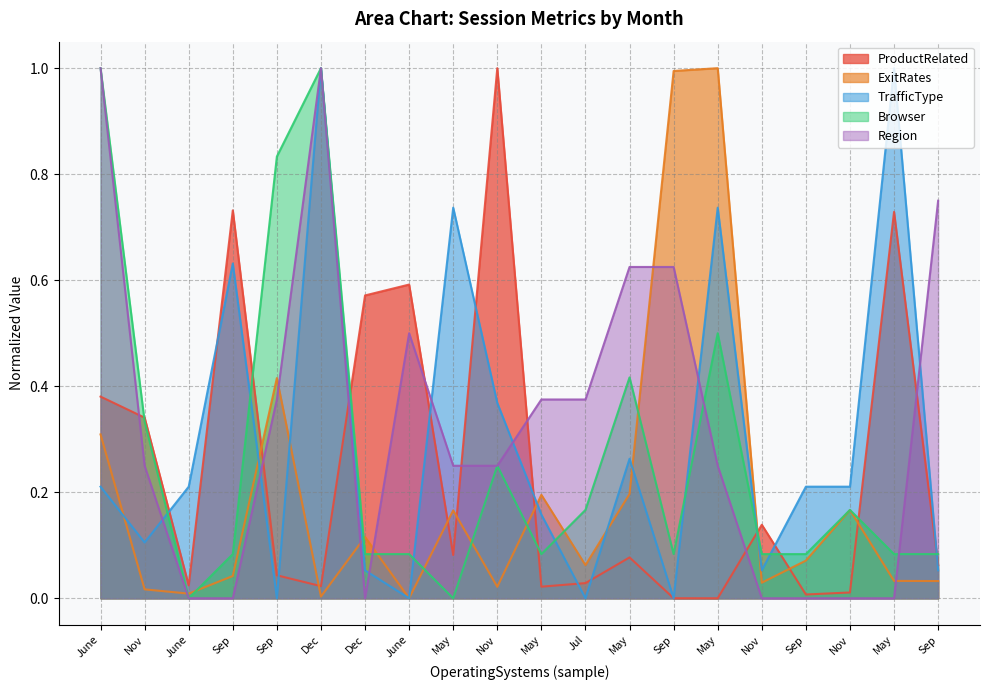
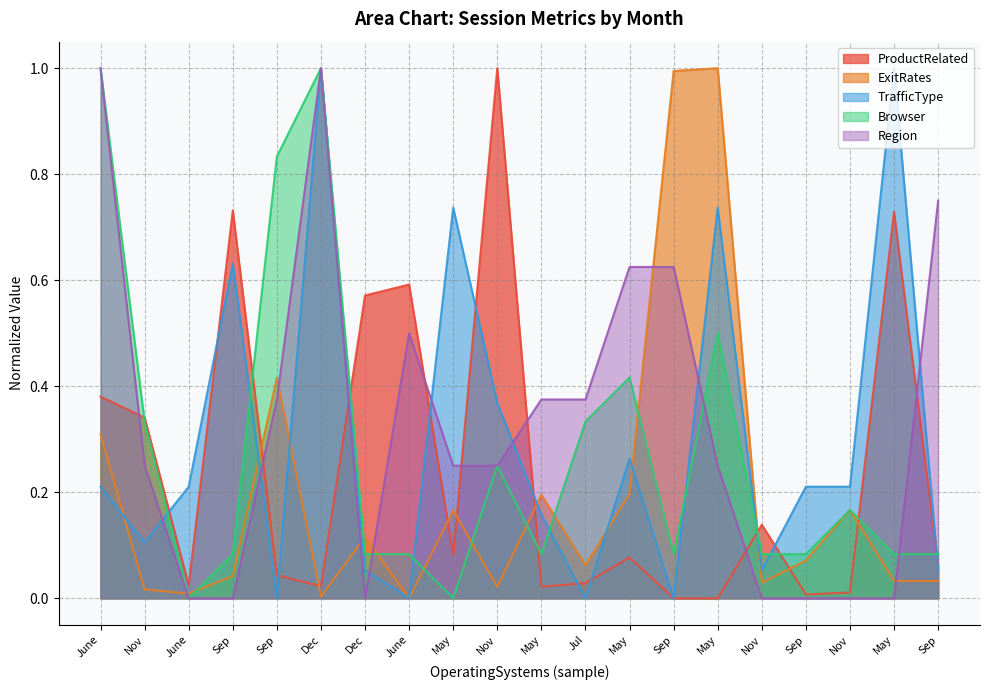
Browser, Jul: 0.17 -> 0.33
